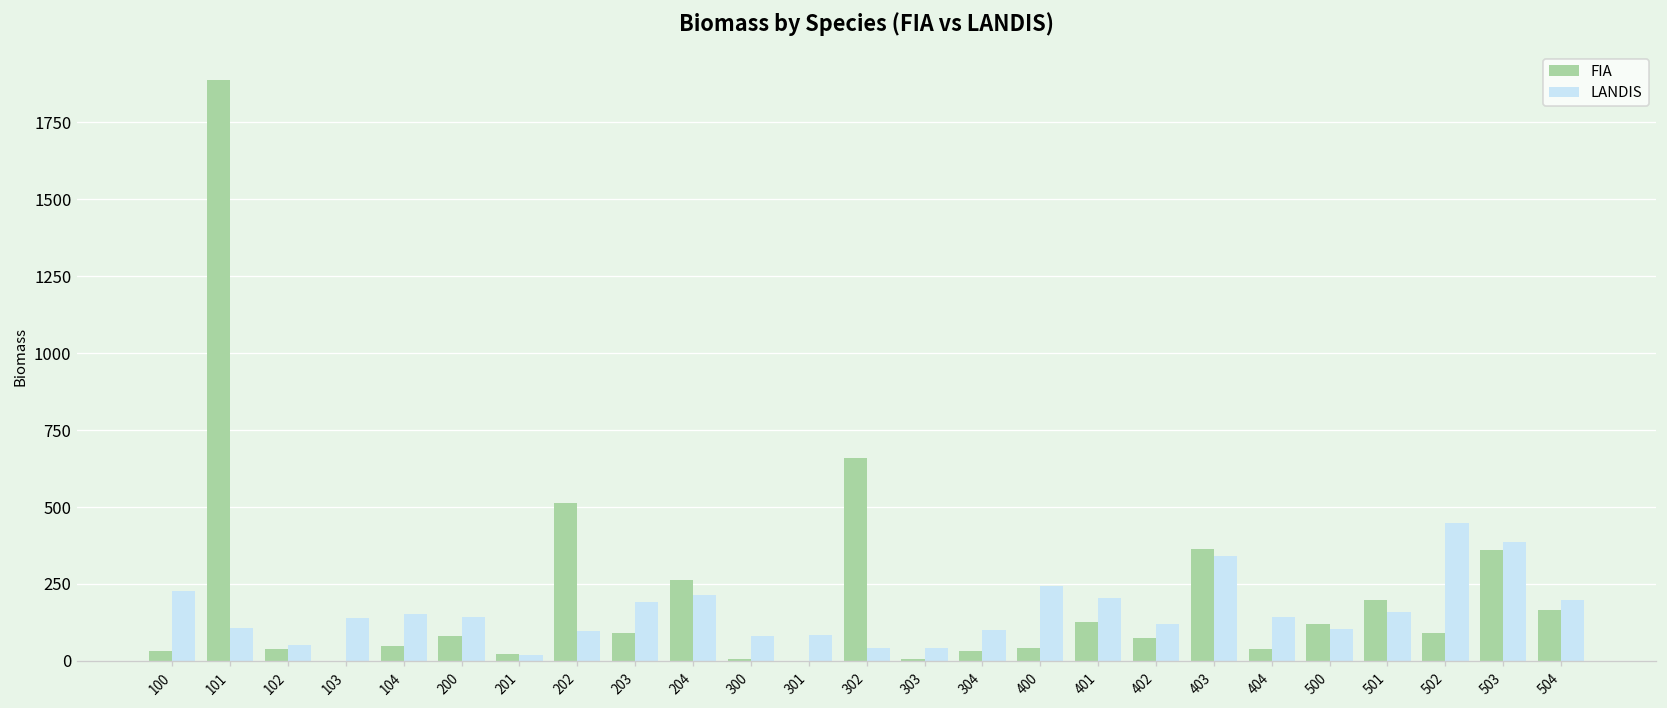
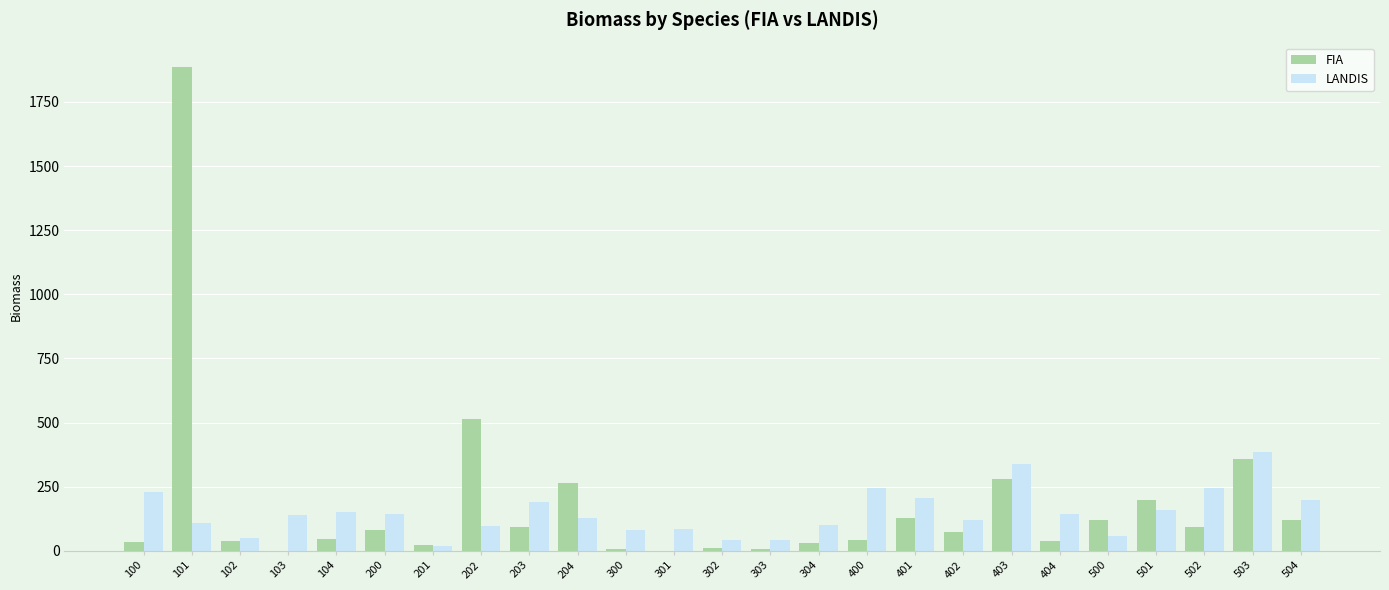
LANDIS, 204: 220 -> 130
FIA, 302: 660 -> 10
FIA, 403: 360 -> 280
LANDIS, 500: 100 -> 60
LANDIS, 502: 450 -> 250
FIA, 504: 170 -> 120
